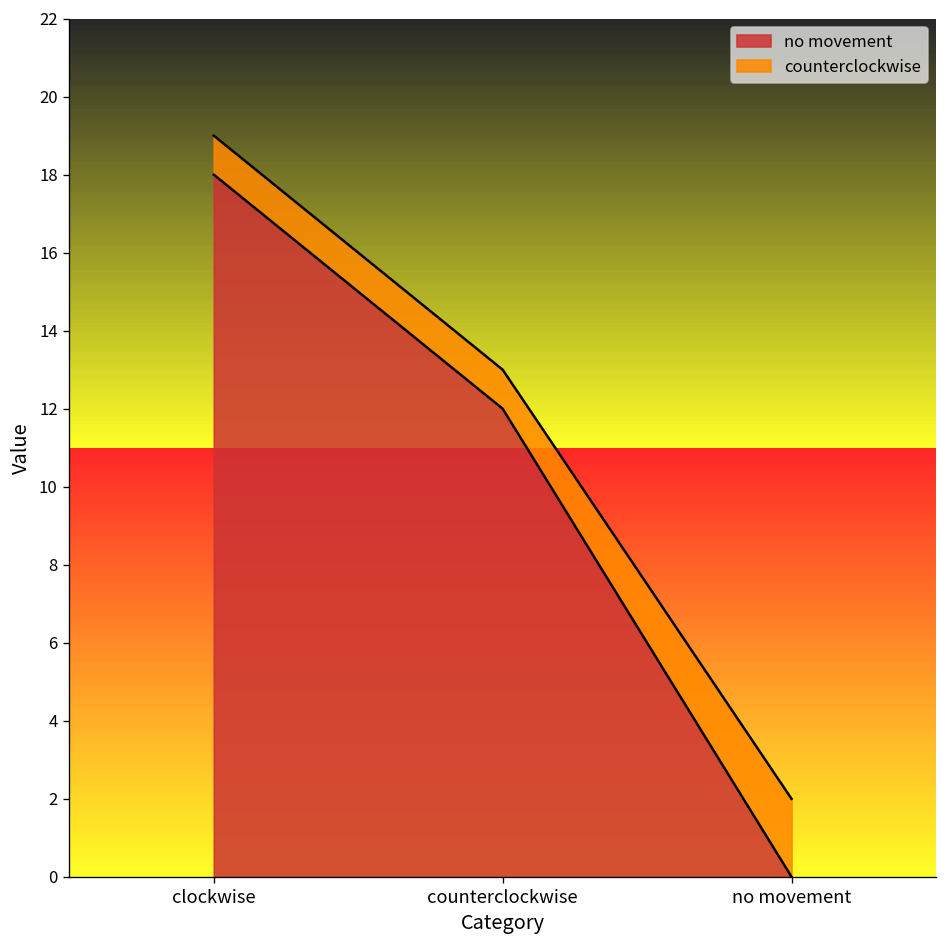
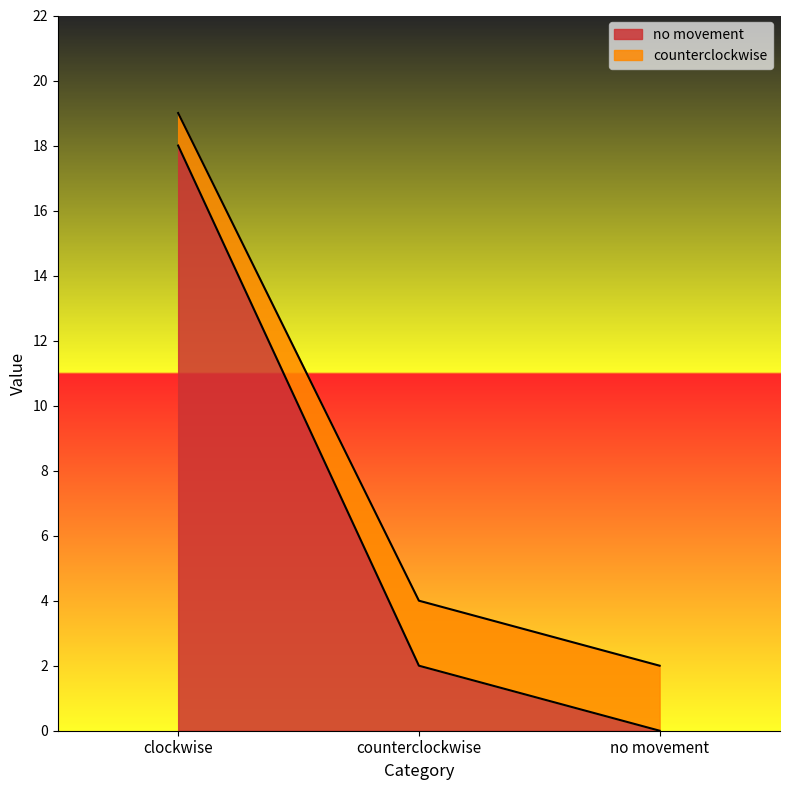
no movement, counterclockwise: 12 -> 2
counterclockwise, counterclockwise: 1 -> 2
